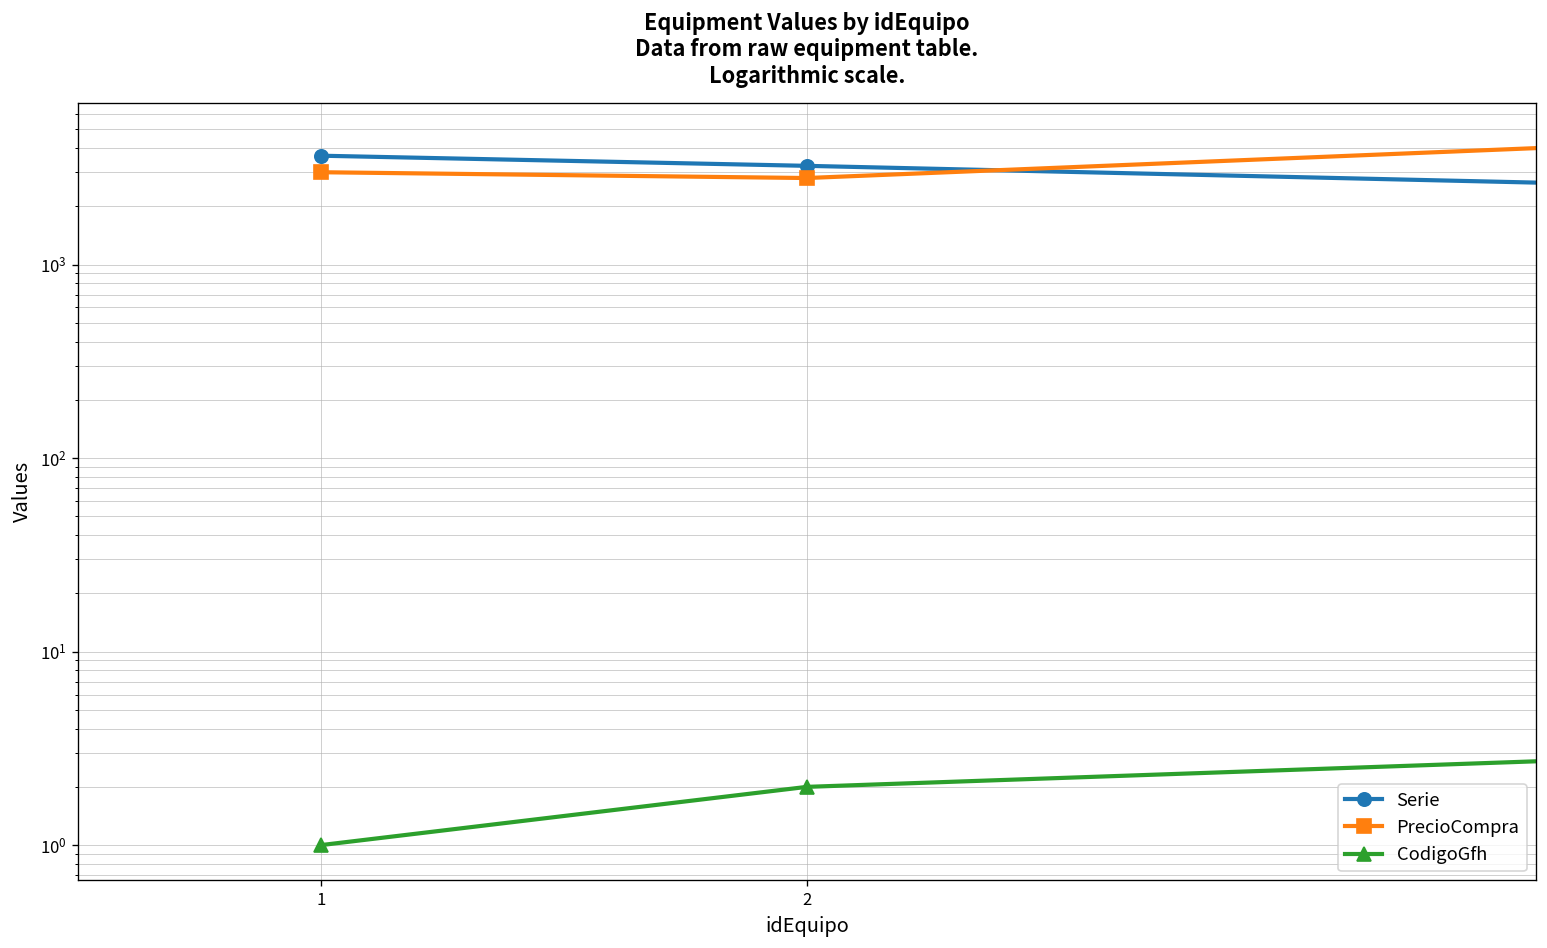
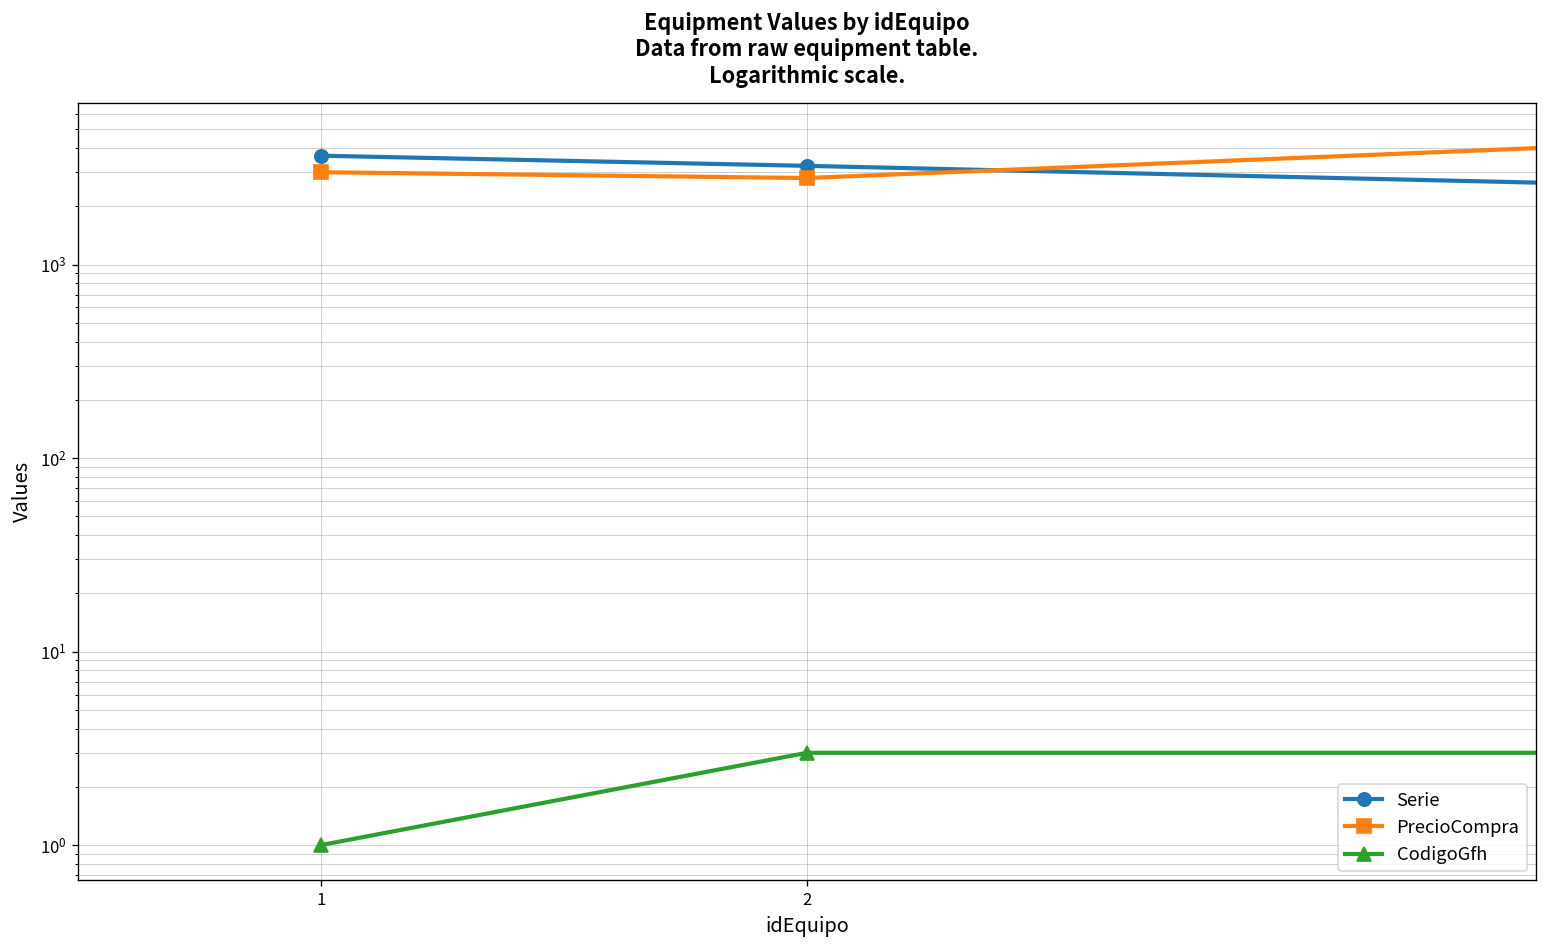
CodigoGfh, 2: 2 -> 3
